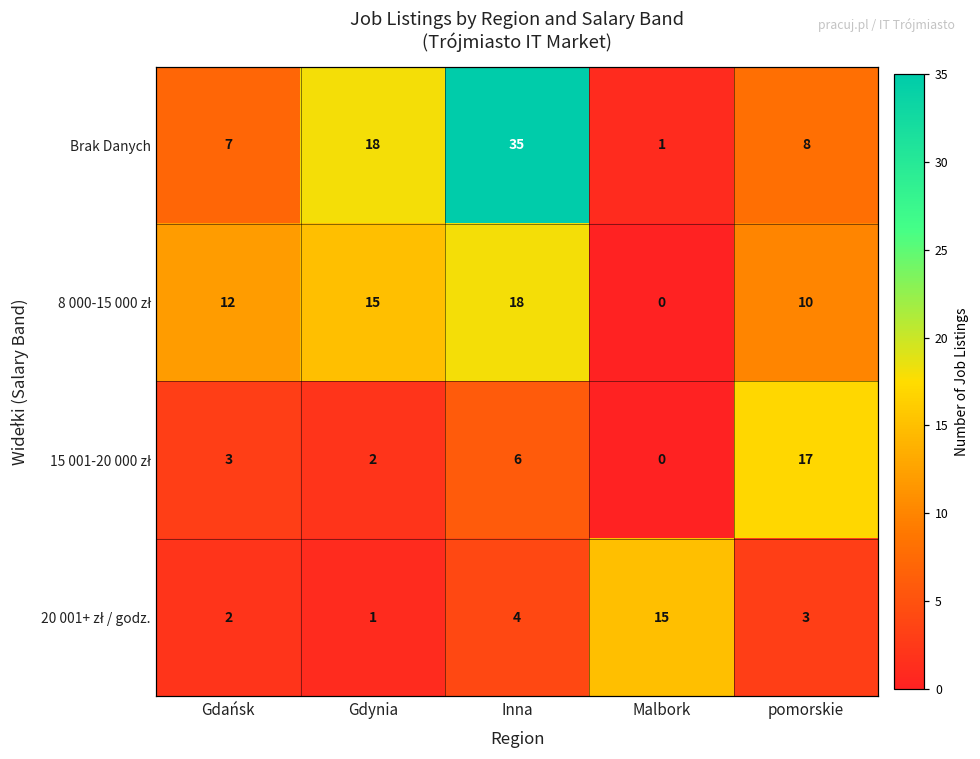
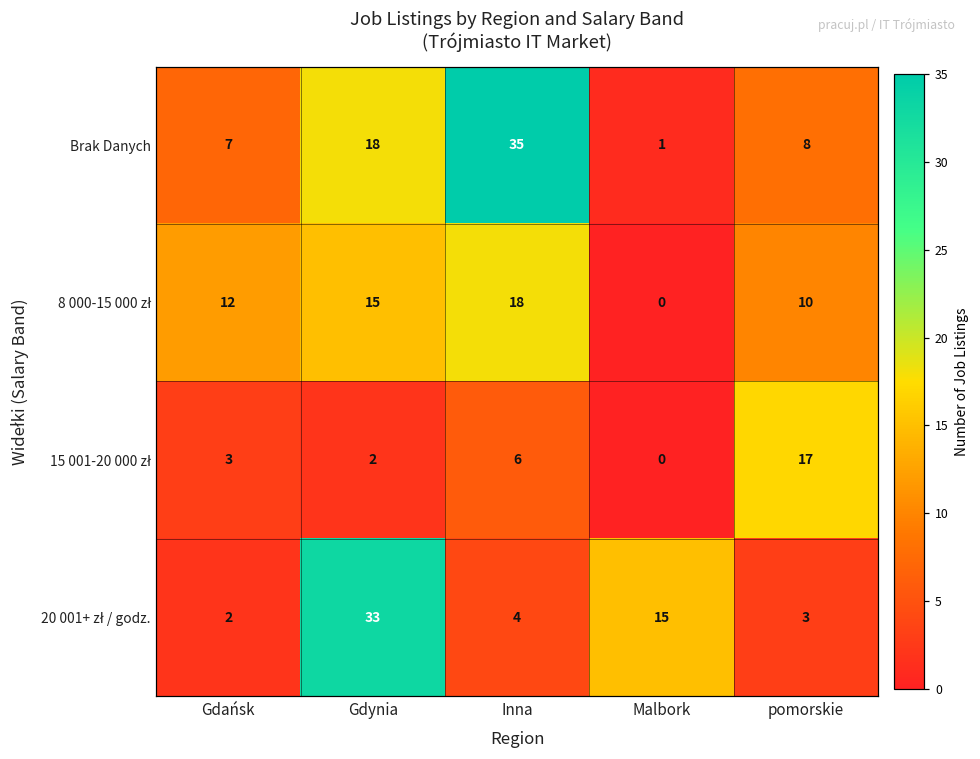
20 001+ zł / godz., Gdynia: 1 -> 33
